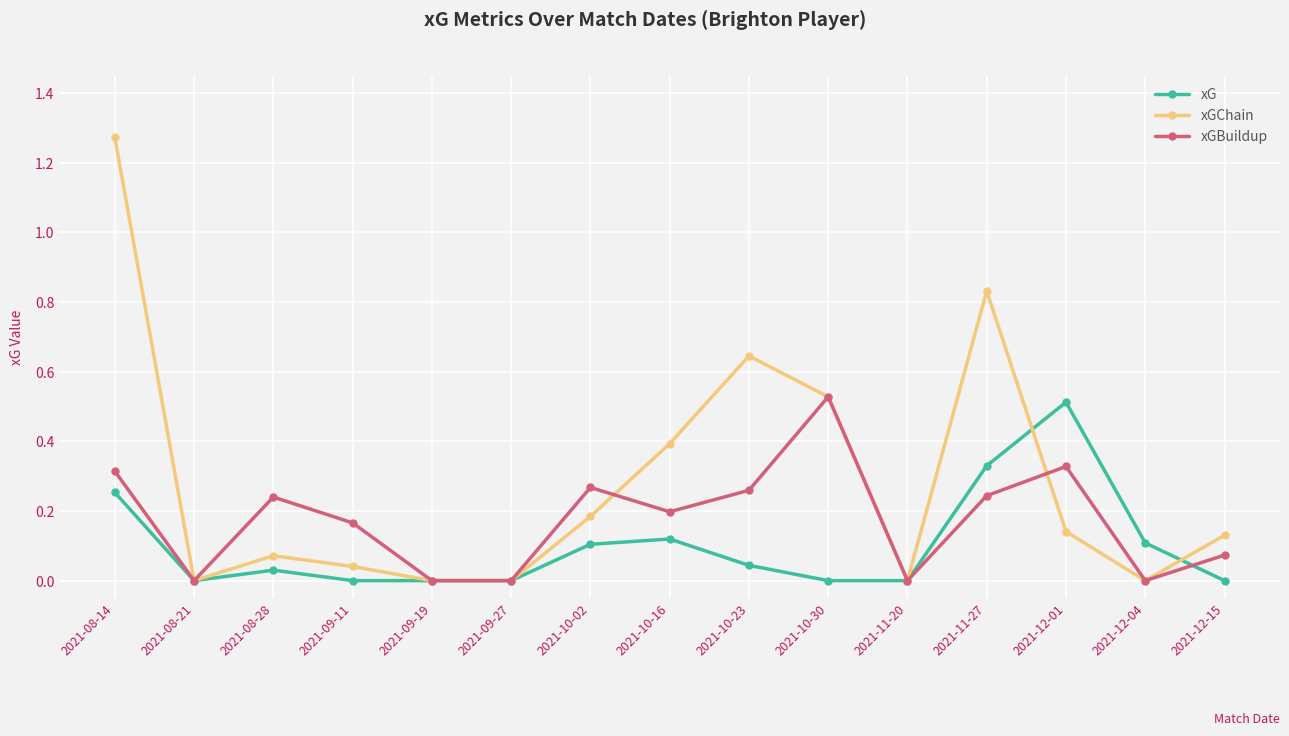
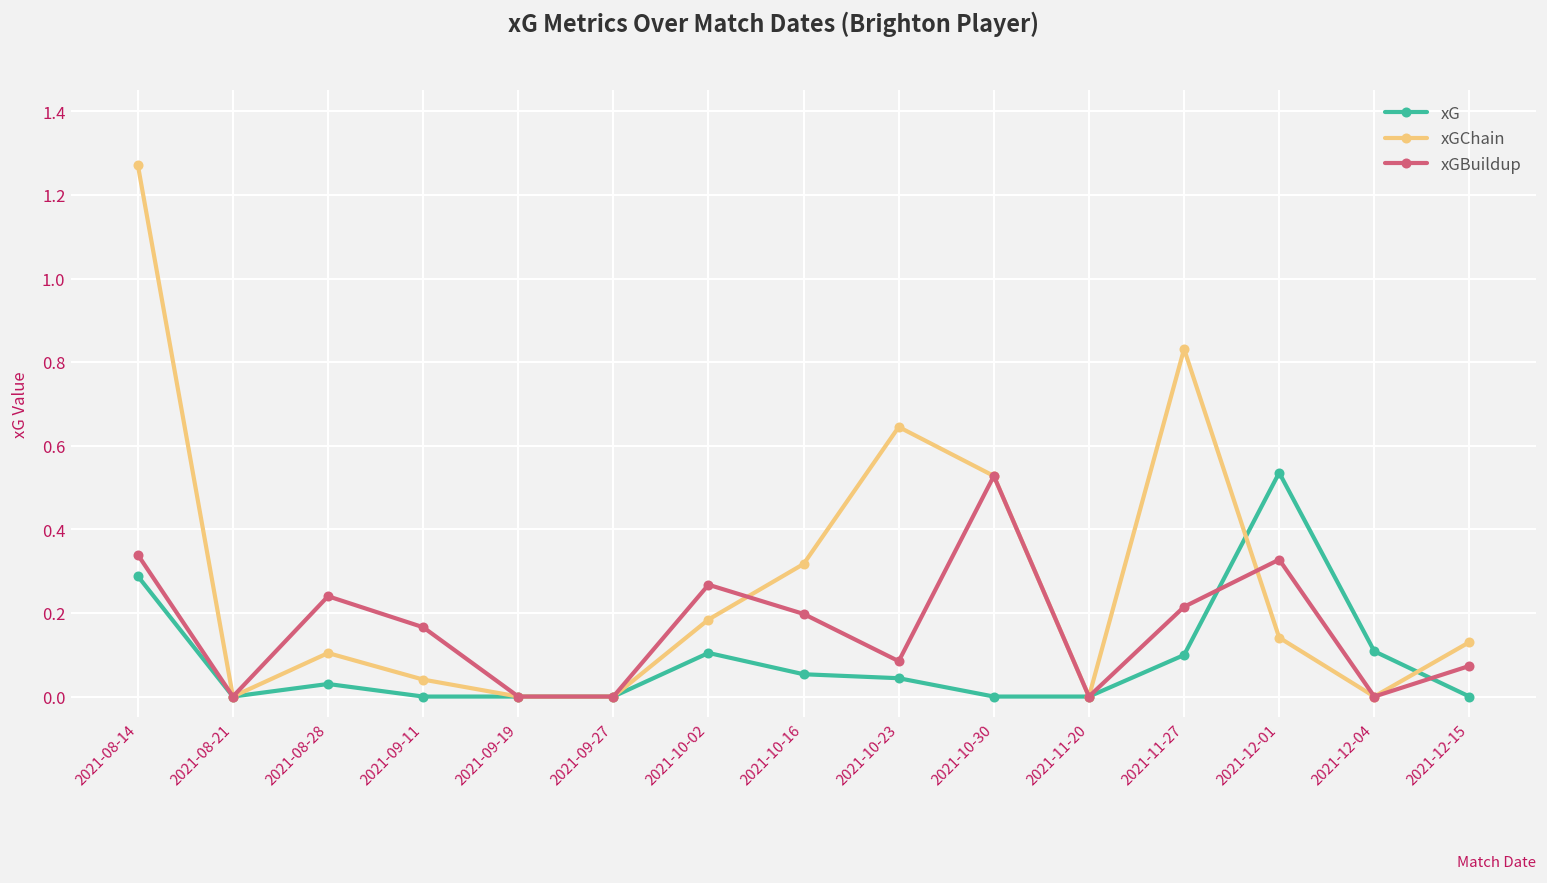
xG, 2021-08-14: 0.25 -> 0.29
xGBuildup, 2021-08-14: 0.31 -> 0.34
xGChain, 2021-08-28: 0.07 -> 0.10
xG, 2021-10-16: 0.12 -> 0.05
xGChain, 2021-10-16: 0.39 -> 0.32
xGBuildup, 2021-10-23: 0.26 -> 0.08
xG, 2021-11-27: 0.33 -> 0.10
xGBuildup, 2021-11-27: 0.24 -> 0.21
xG, 2021-12-01: 0.51 -> 0.54
